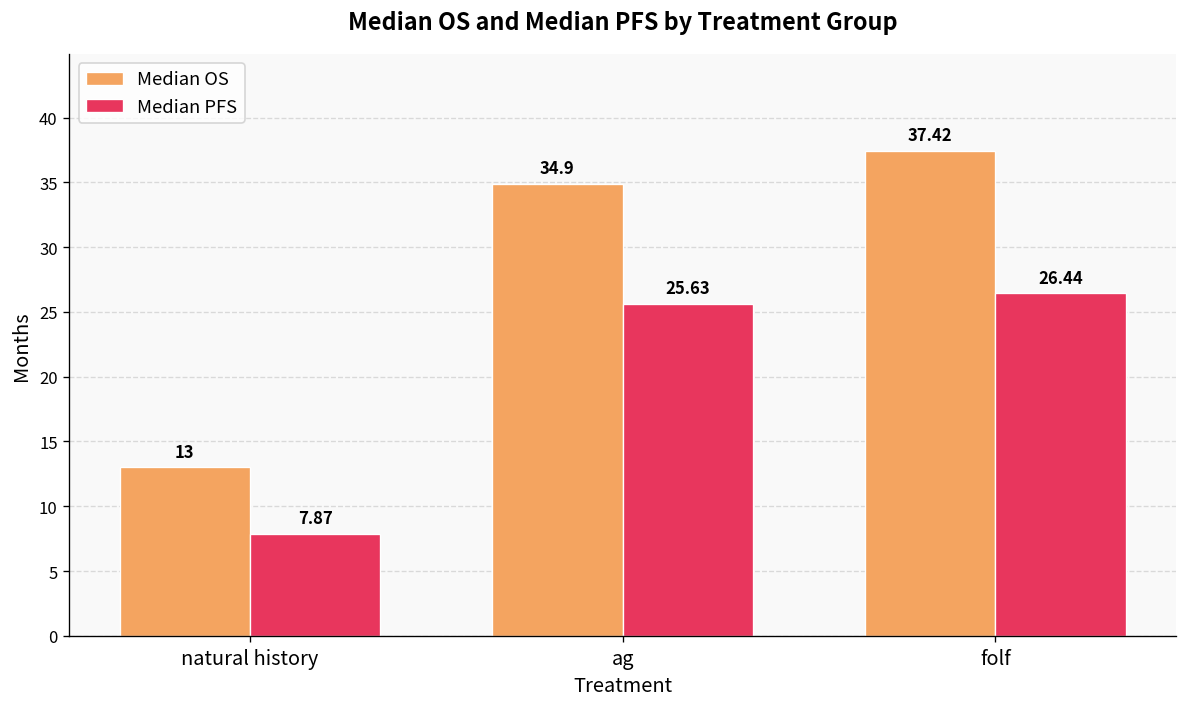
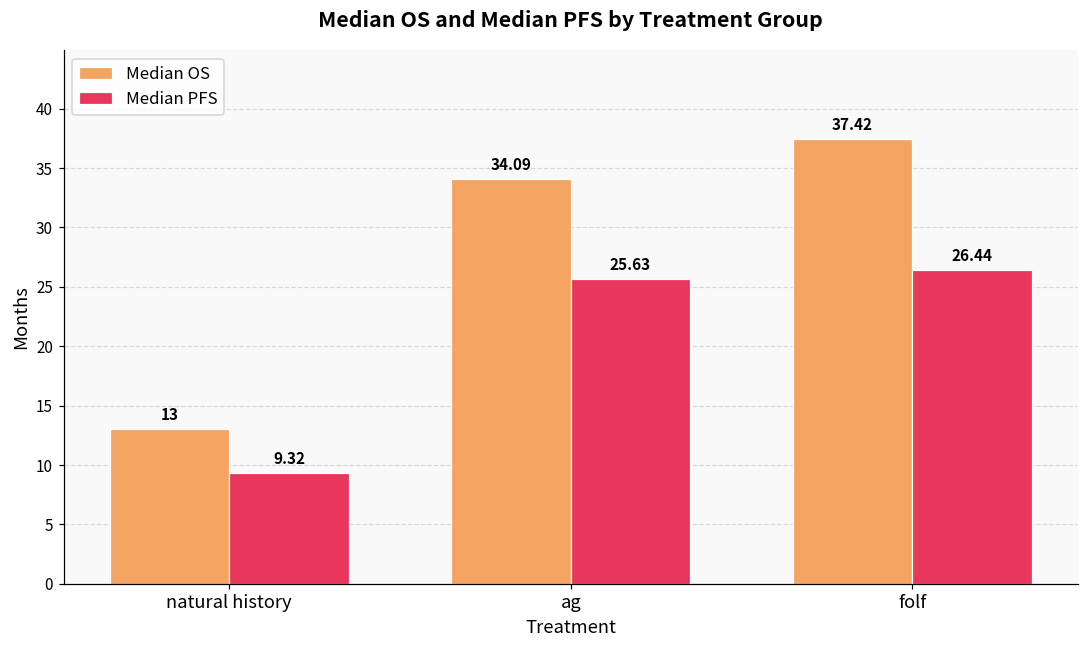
Median PFS, natural history: 7.87 -> 9.32
Median OS, ag: 34.9 -> 34.09
